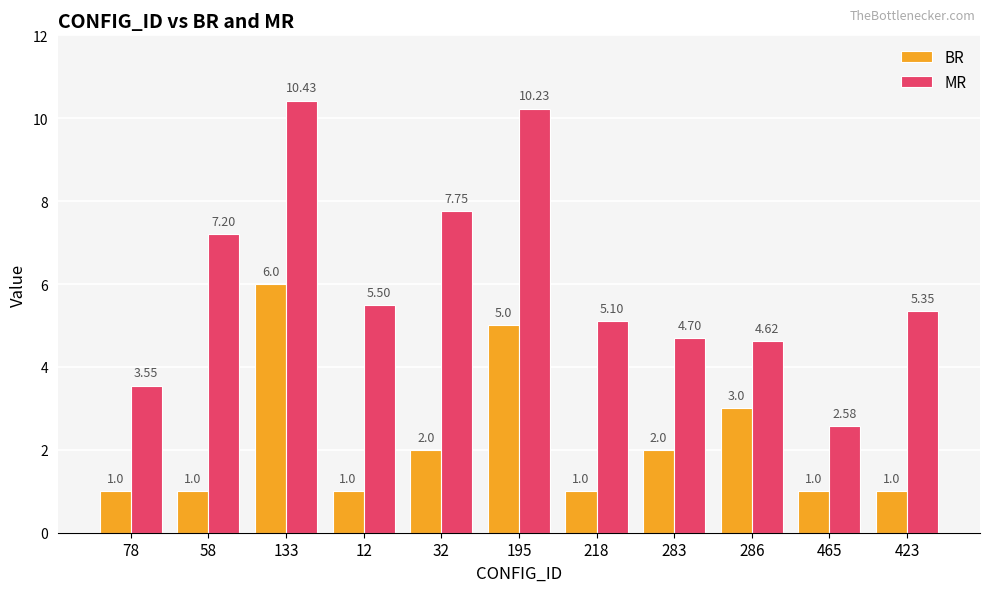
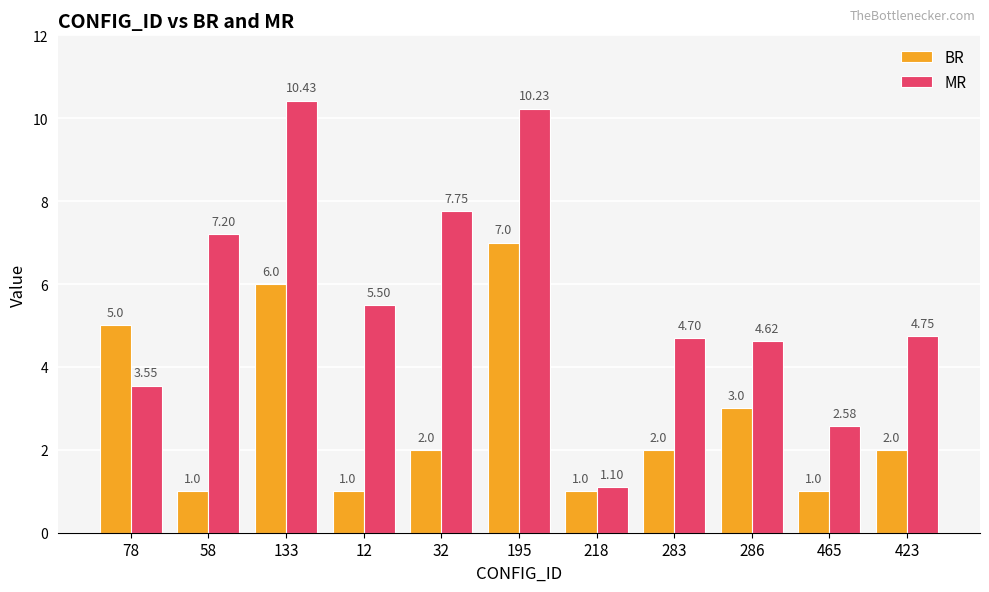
BR, 78: 1.0 -> 5.0
BR, 195: 5.0 -> 7.0
MR, 218: 5.10 -> 1.10
BR, 423: 1.0 -> 2.0
MR, 423: 5.35 -> 4.75
